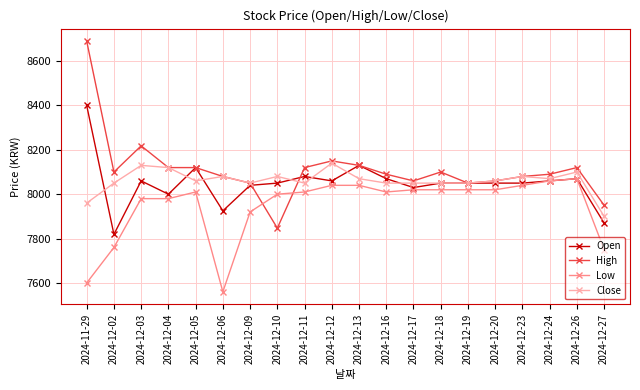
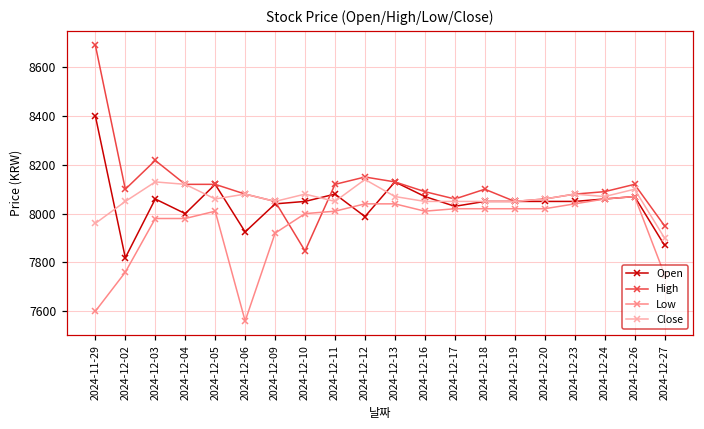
Open, 2024-12-12: 8060 -> 7990
